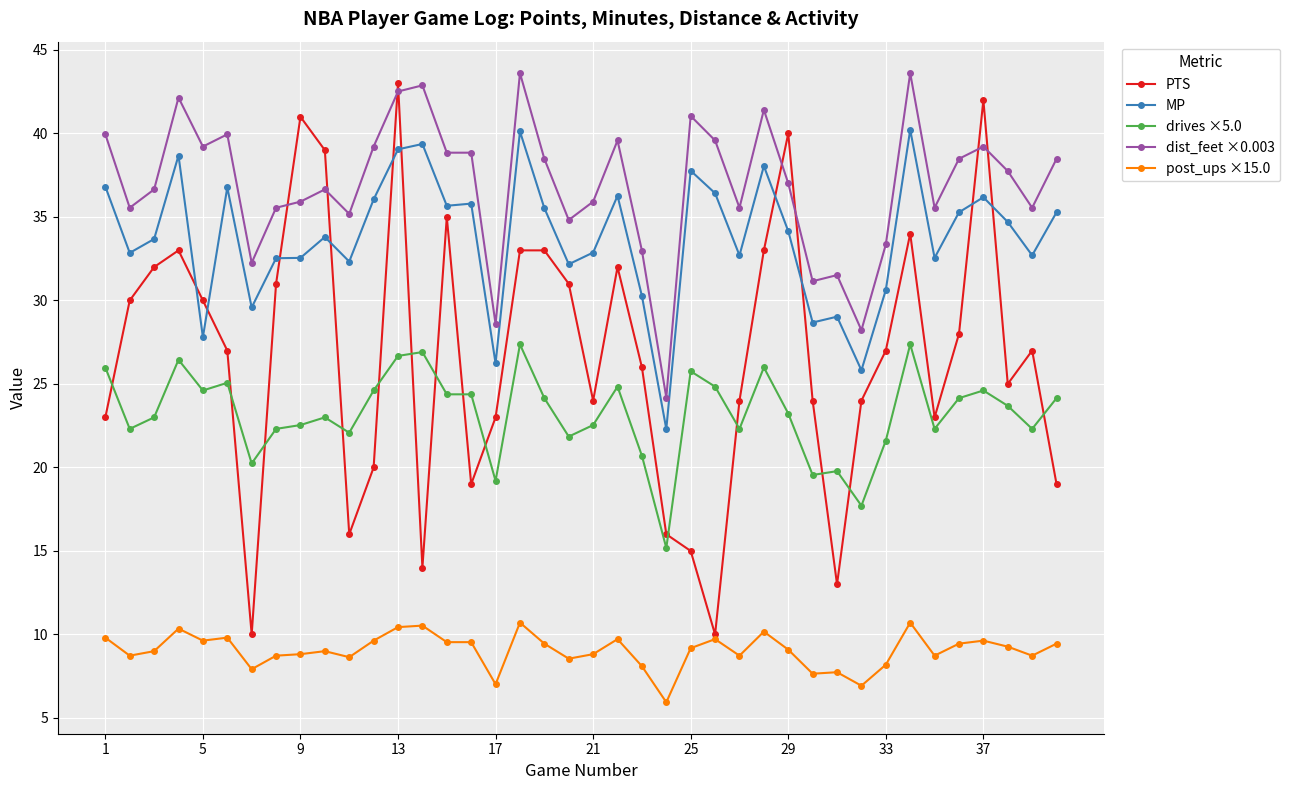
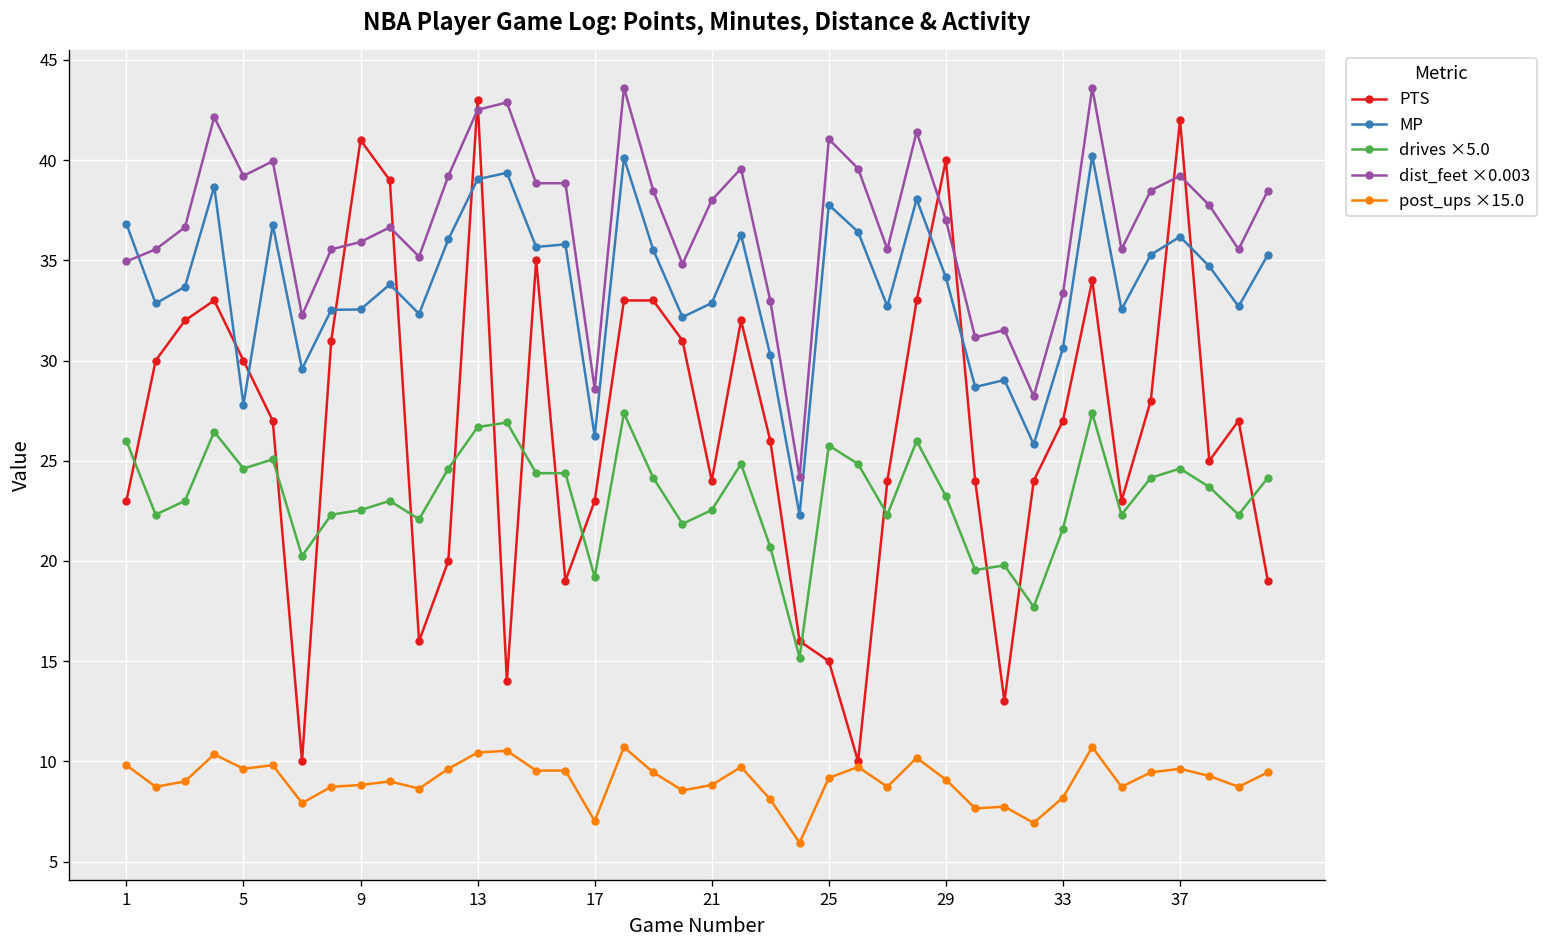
dist_feet ×0.003, 1: 39.9 -> 34.9
dist_feet ×0.003, 21: 35.9 -> 38.0
